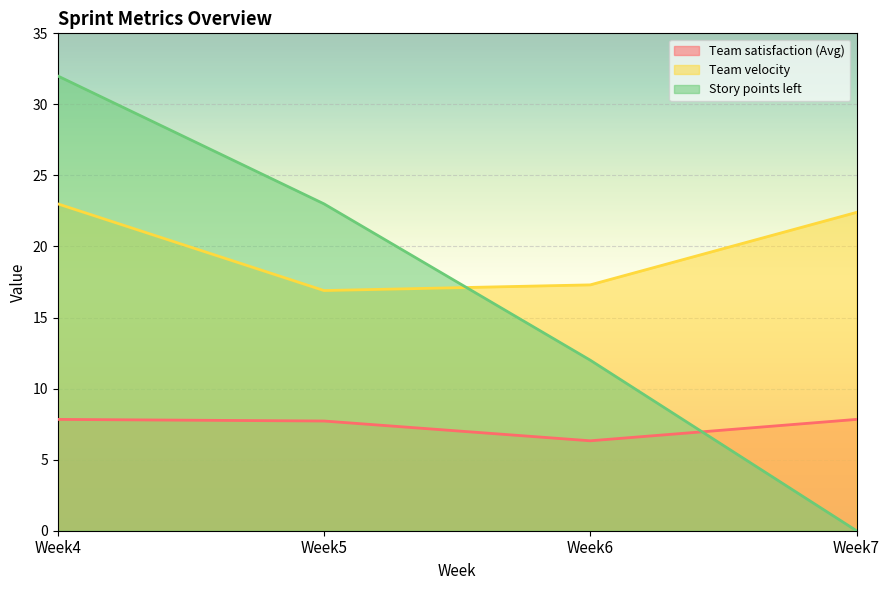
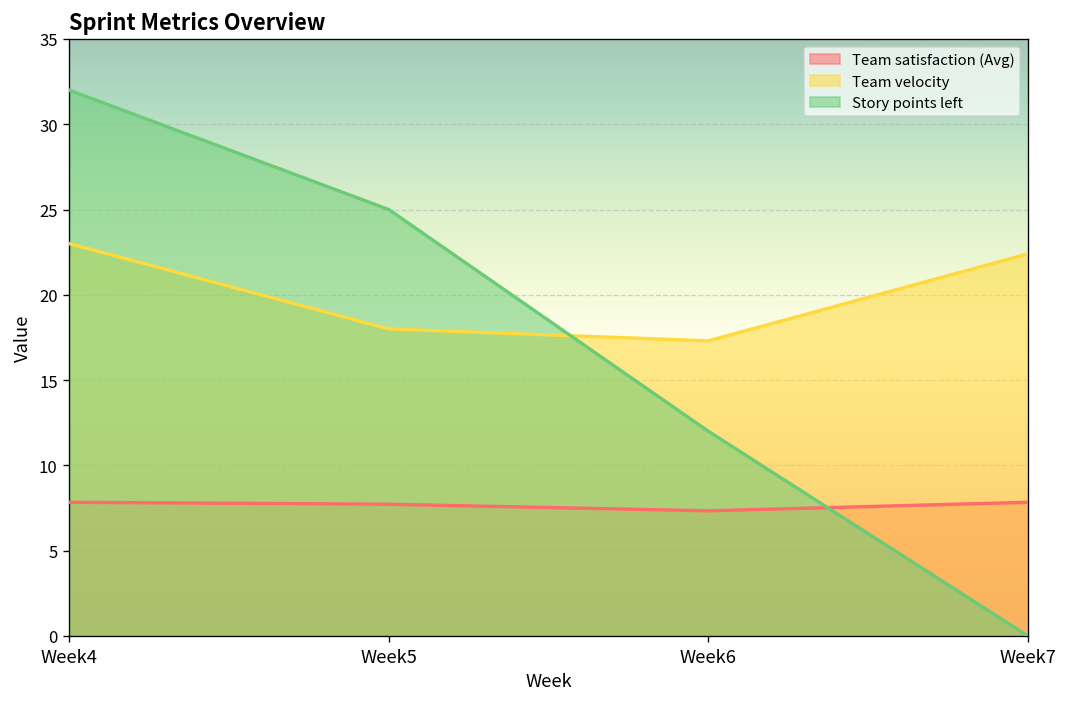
Team velocity, Week5: 16.9 -> 18.0
Story points left, Week5: 23 -> 25
Team satisfaction (Avg), Week6: 6.3 -> 7.3
